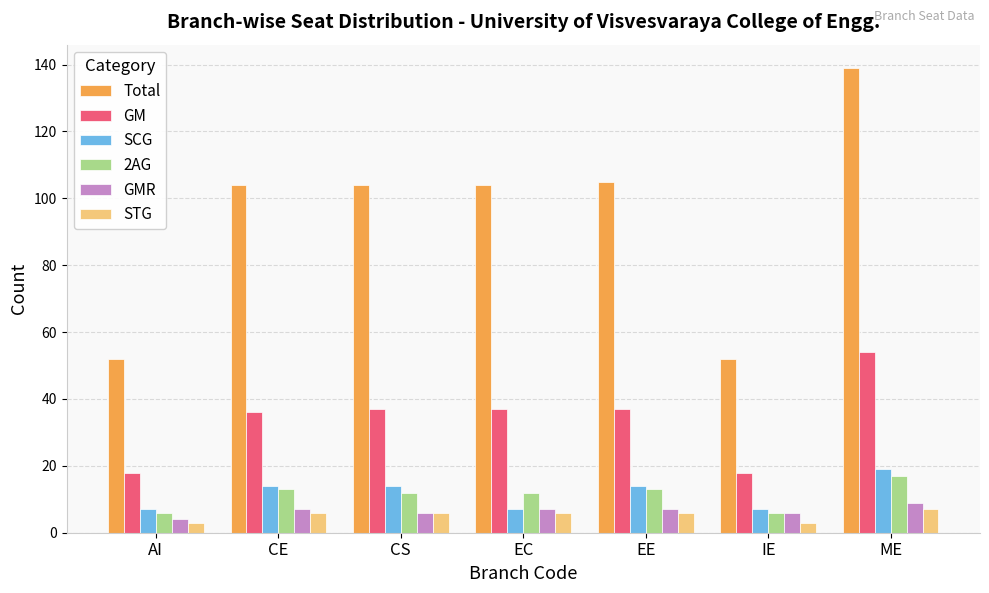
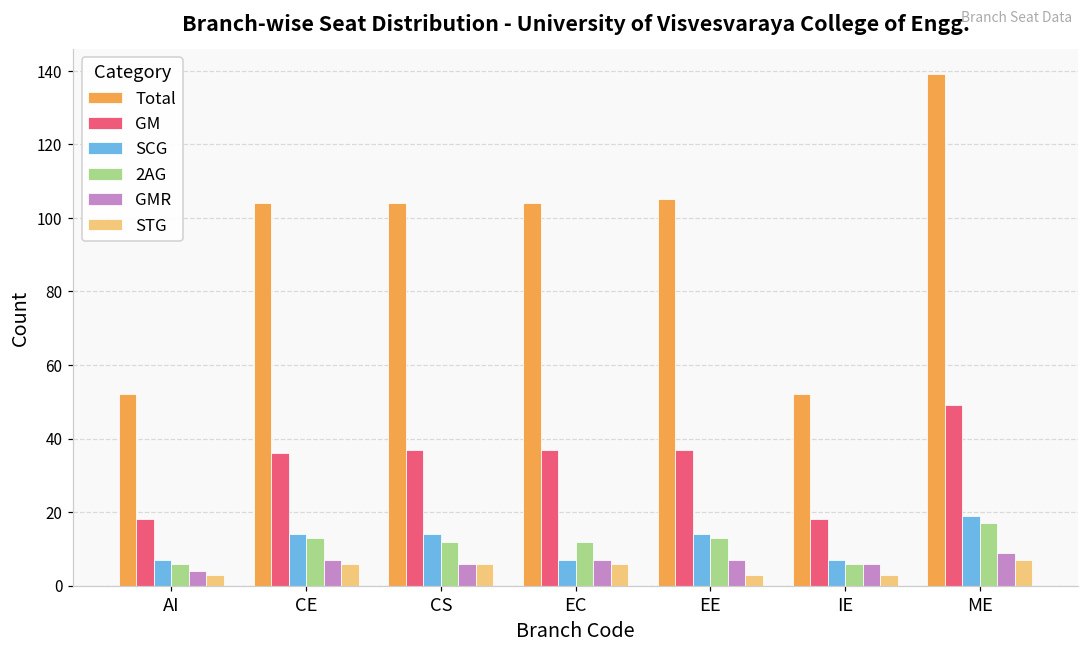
STG, EE: 6 -> 3
GM, ME: 54 -> 49
